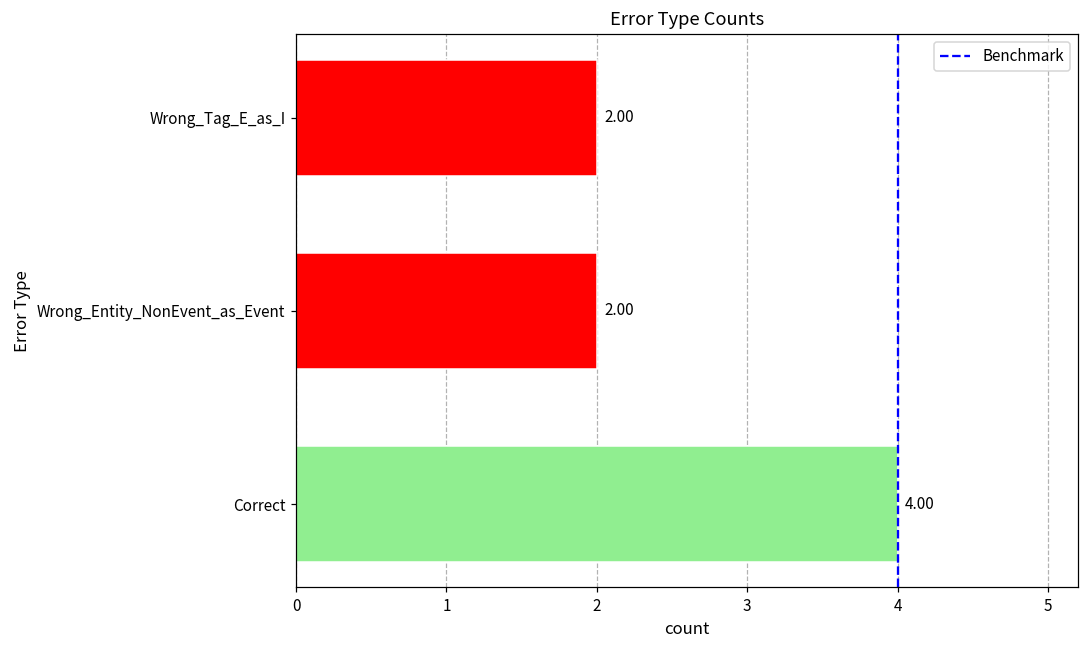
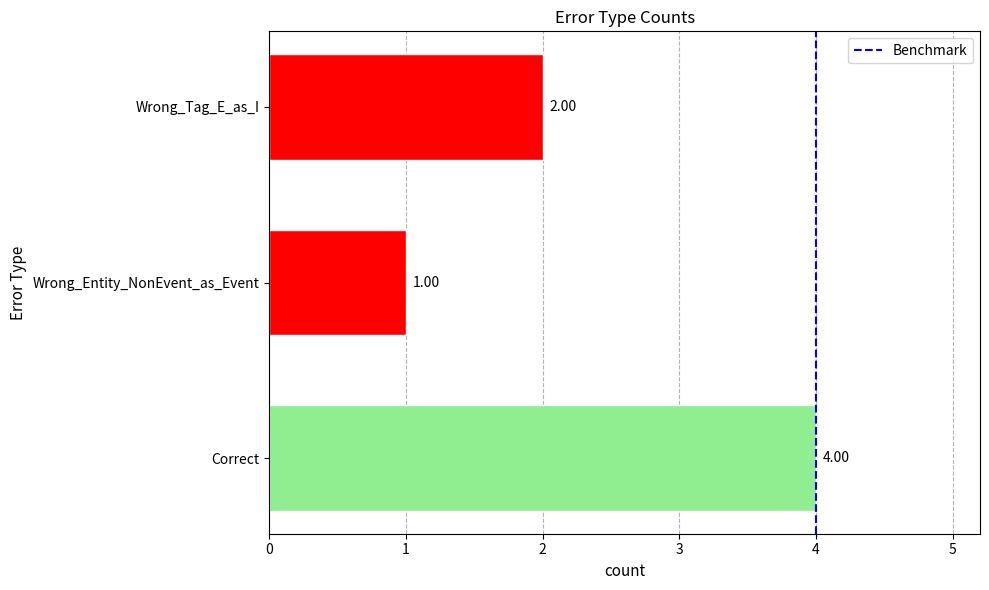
Wrong_Entity_NonEvent_as_Event: 2.00 -> 1.00
